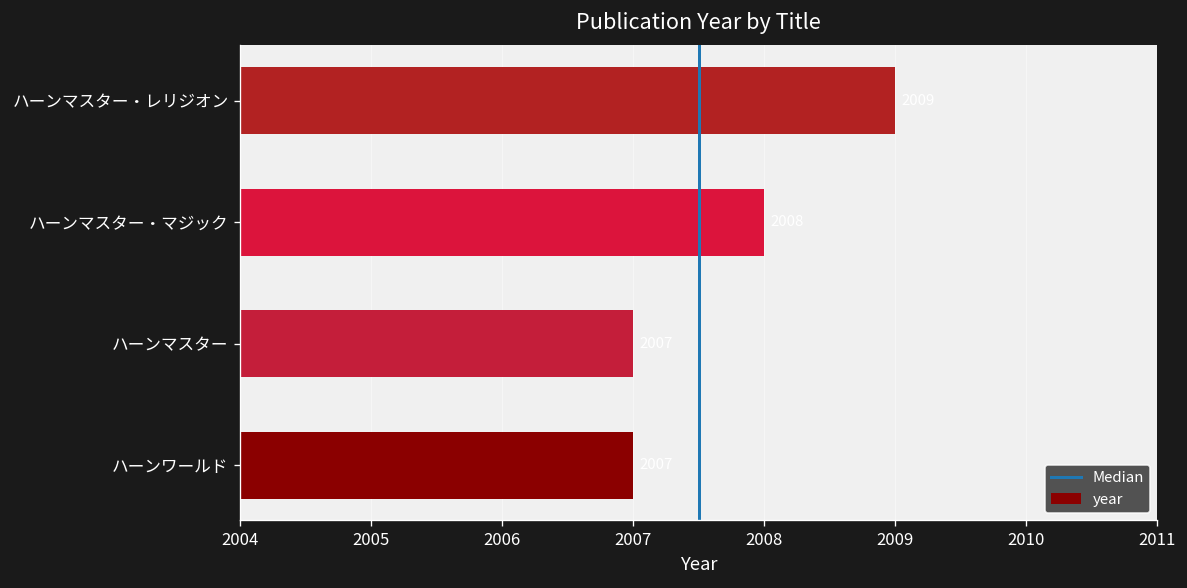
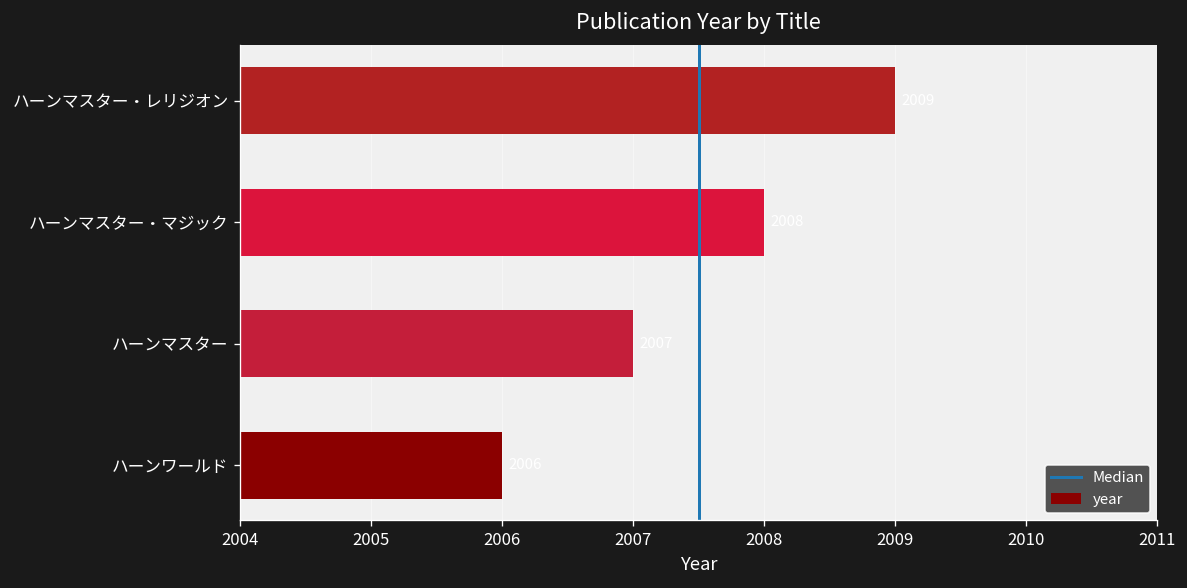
ハーンワールド: 2007 -> 2006
